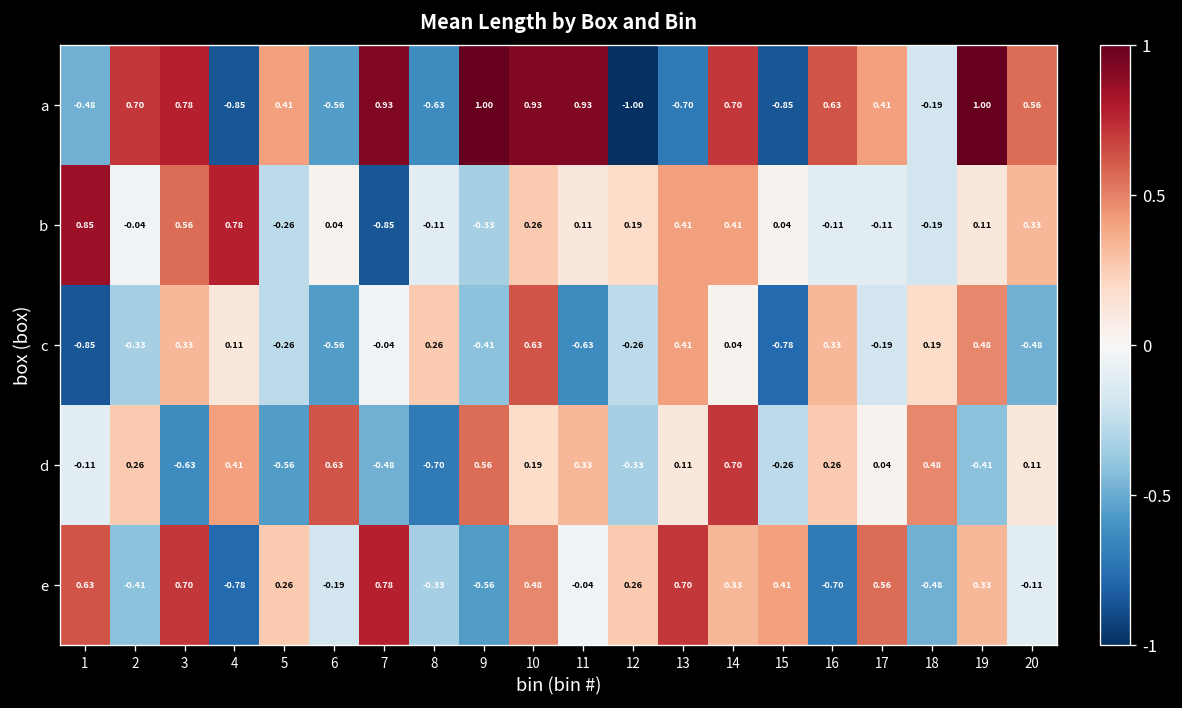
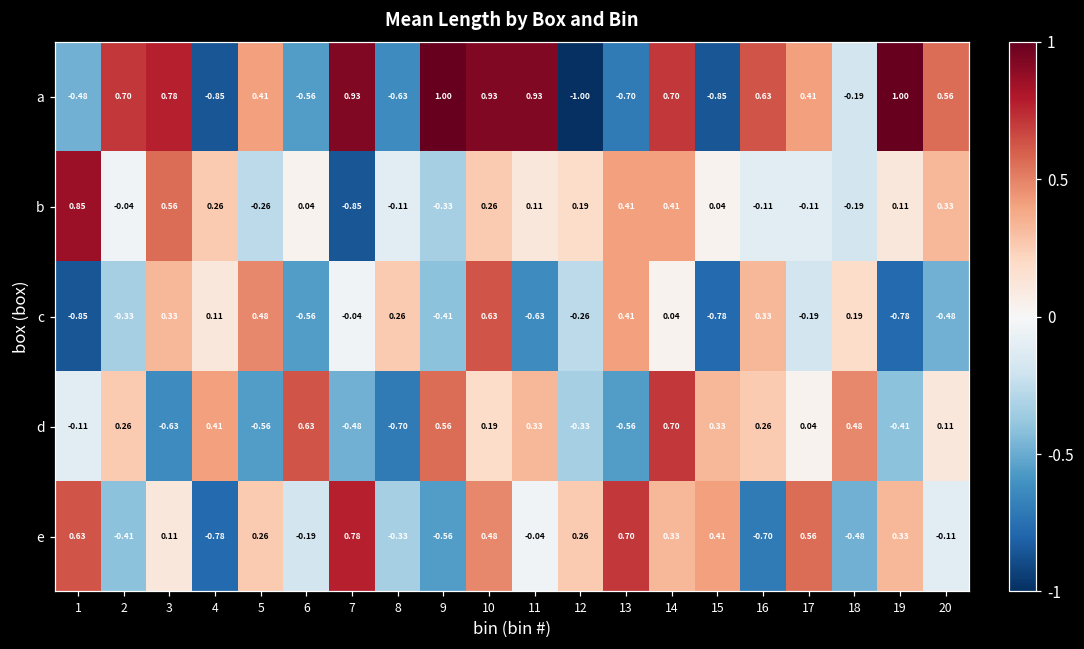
b, 4: 0.78 -> 0.26
c, 5: -0.26 -> 0.48
c, 19: 0.48 -> -0.78
d, 13: 0.11 -> -0.56
d, 15: -0.26 -> 0.33
e, 3: 0.70 -> 0.11
